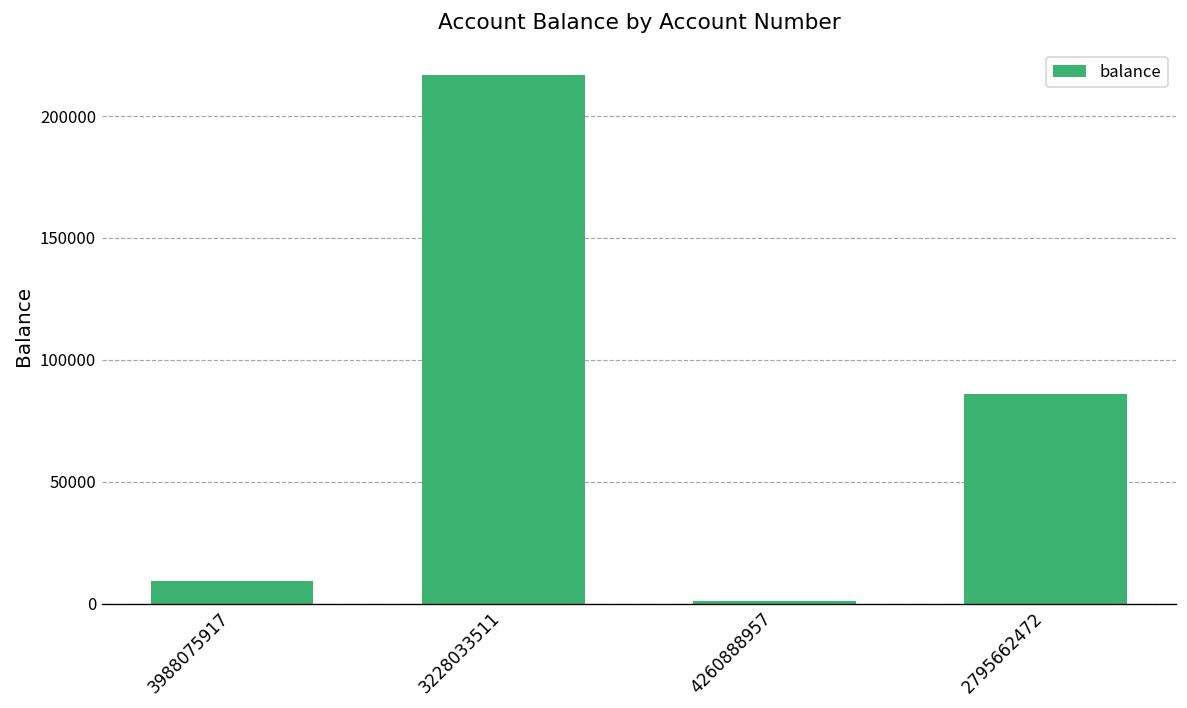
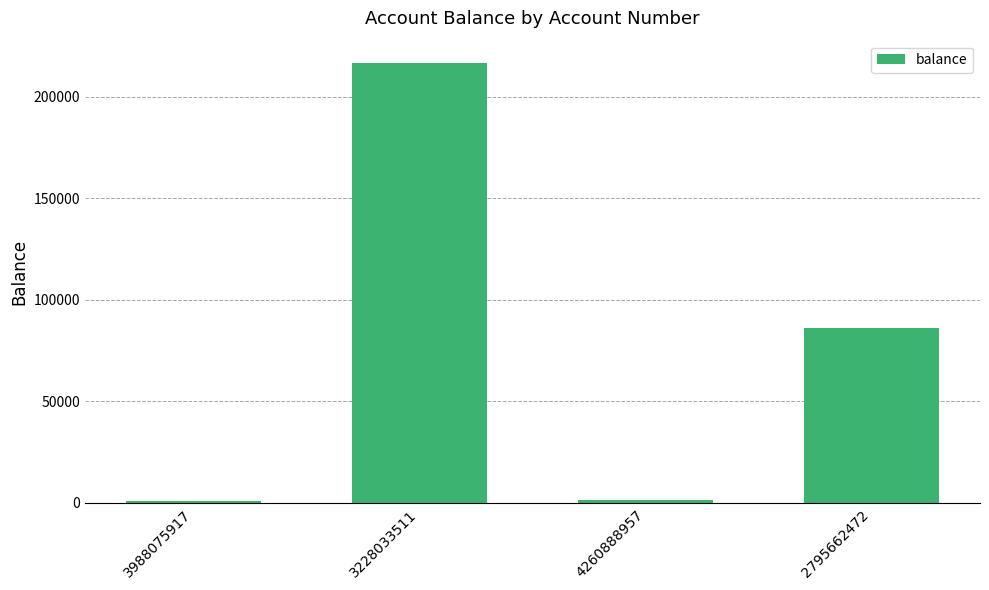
3988075917: 9000 -> 1000
